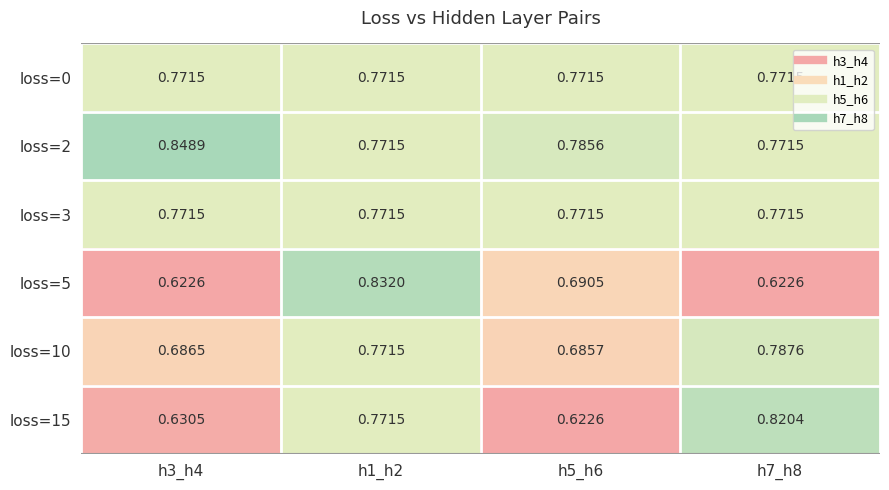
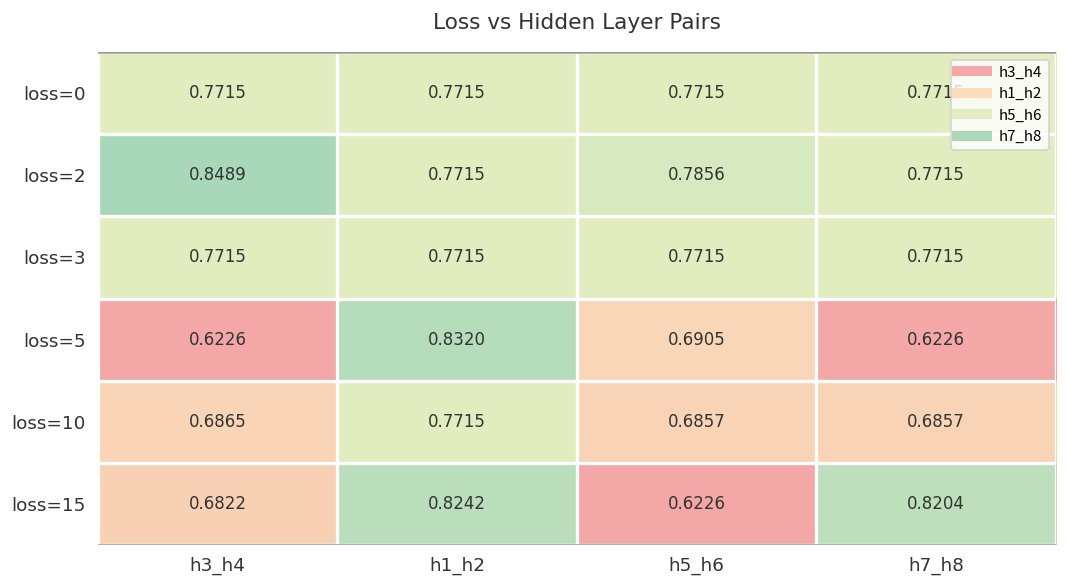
loss=10, h7_h8: 0.7876 -> 0.6857
loss=15, h3_h4: 0.6305 -> 0.6822
loss=15, h1_h2: 0.7715 -> 0.8242
